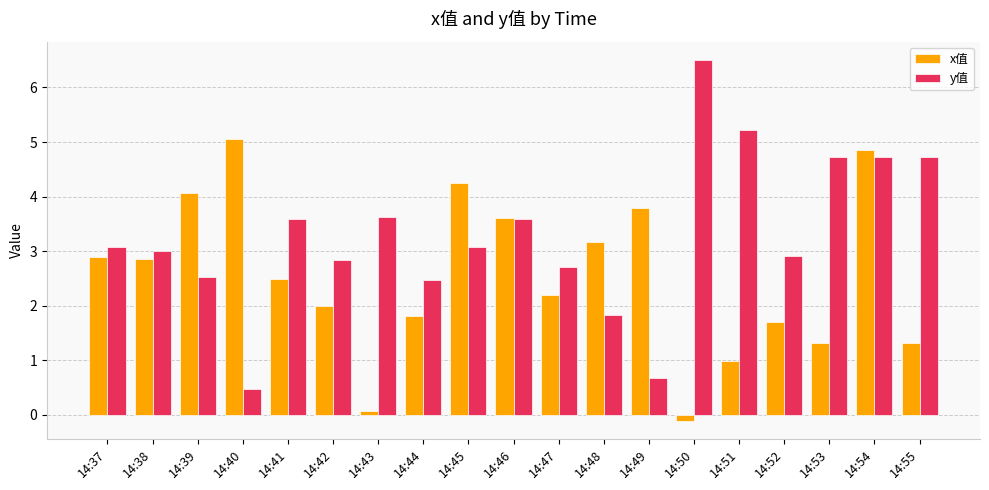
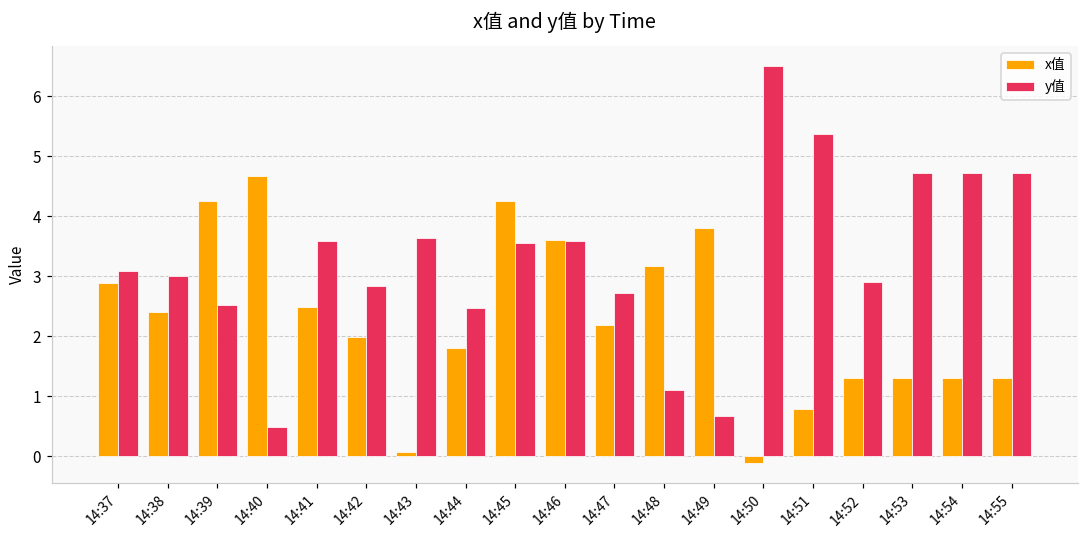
x值, 14:38: 2.9 -> 2.4
x值, 14:39: 4.1 -> 4.3
x值, 14:40: 5.1 -> 4.7
y值, 14:45: 3.1 -> 3.6
y值, 14:48: 1.8 -> 1.1
x值, 14:51: 1.0 -> 0.8
y值, 14:51: 5.2 -> 5.4
x值, 14:52: 1.7 -> 1.3
x值, 14:54: 4.9 -> 1.3
